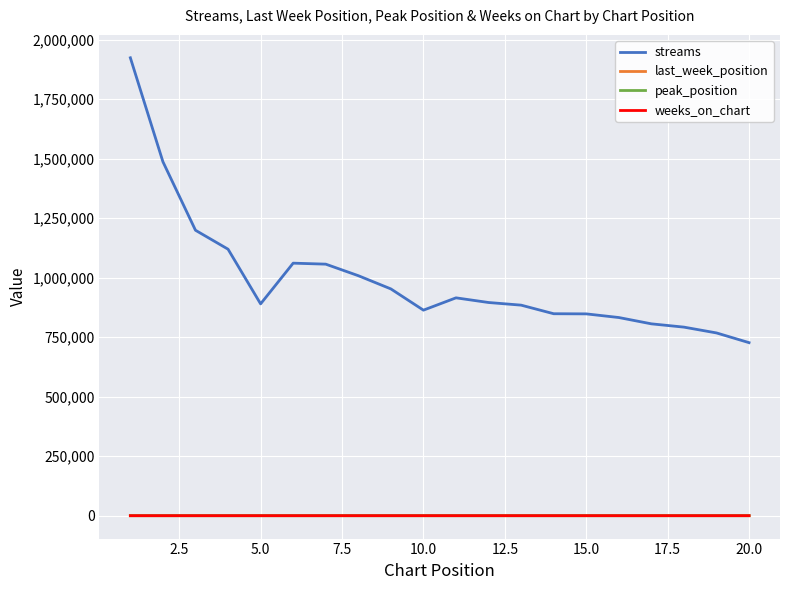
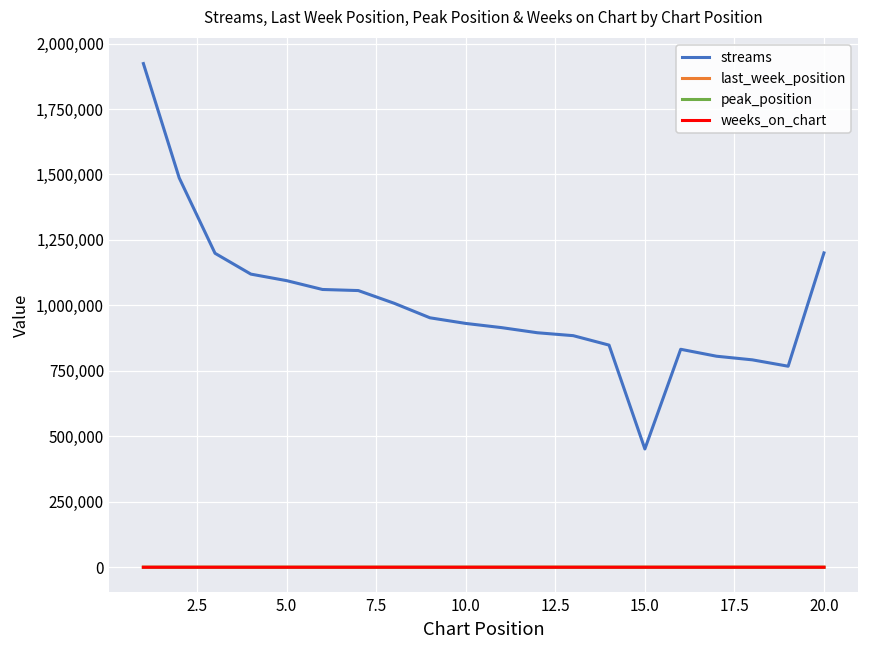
streams, 5.0: 890,000 -> 1,090,000
streams, 10.0: 860,000 -> 930,000
streams, 15.0: 850,000 -> 450,000
streams, 20.0: 730,000 -> 1,200,000
